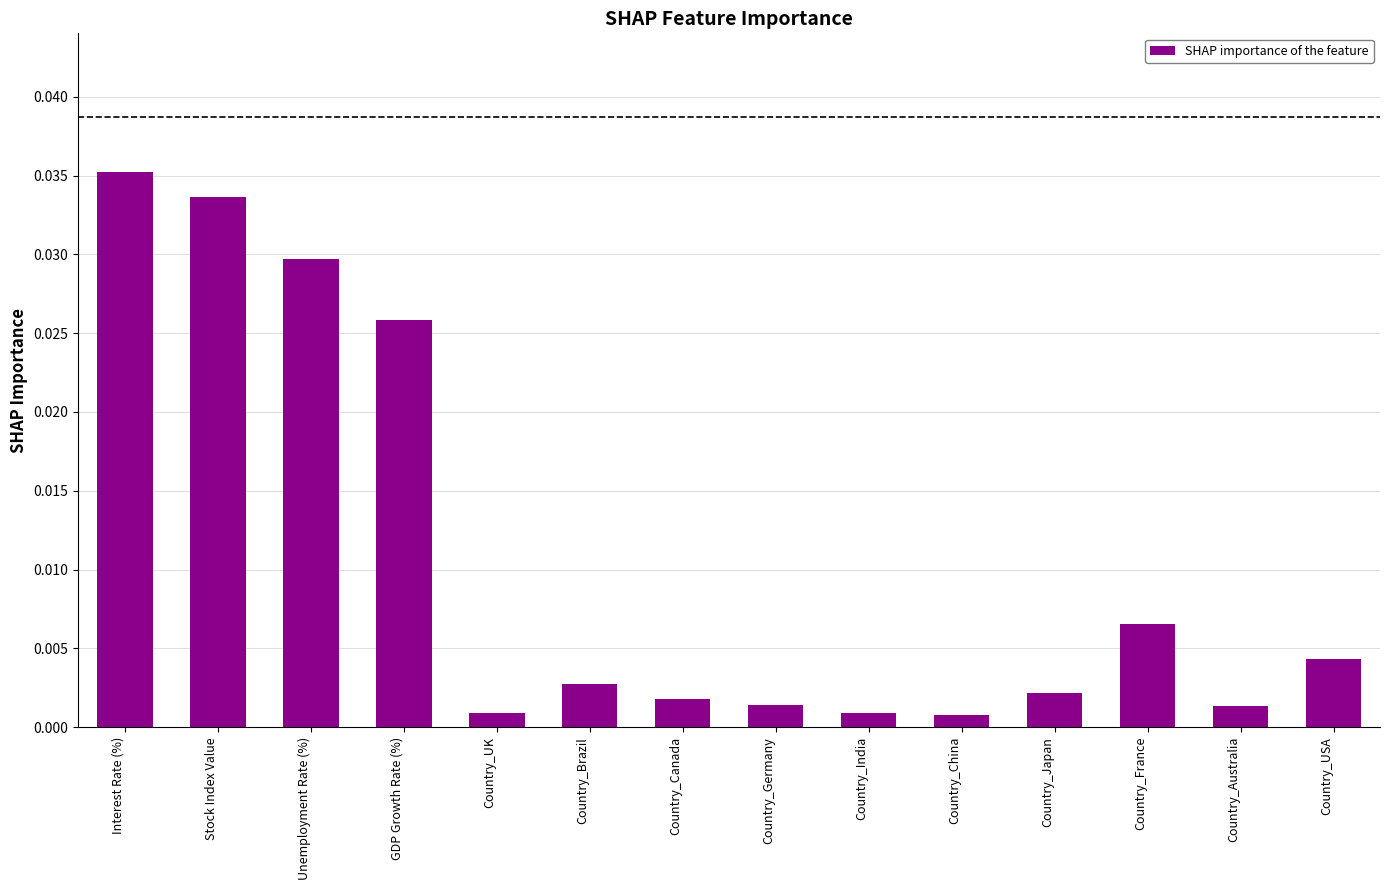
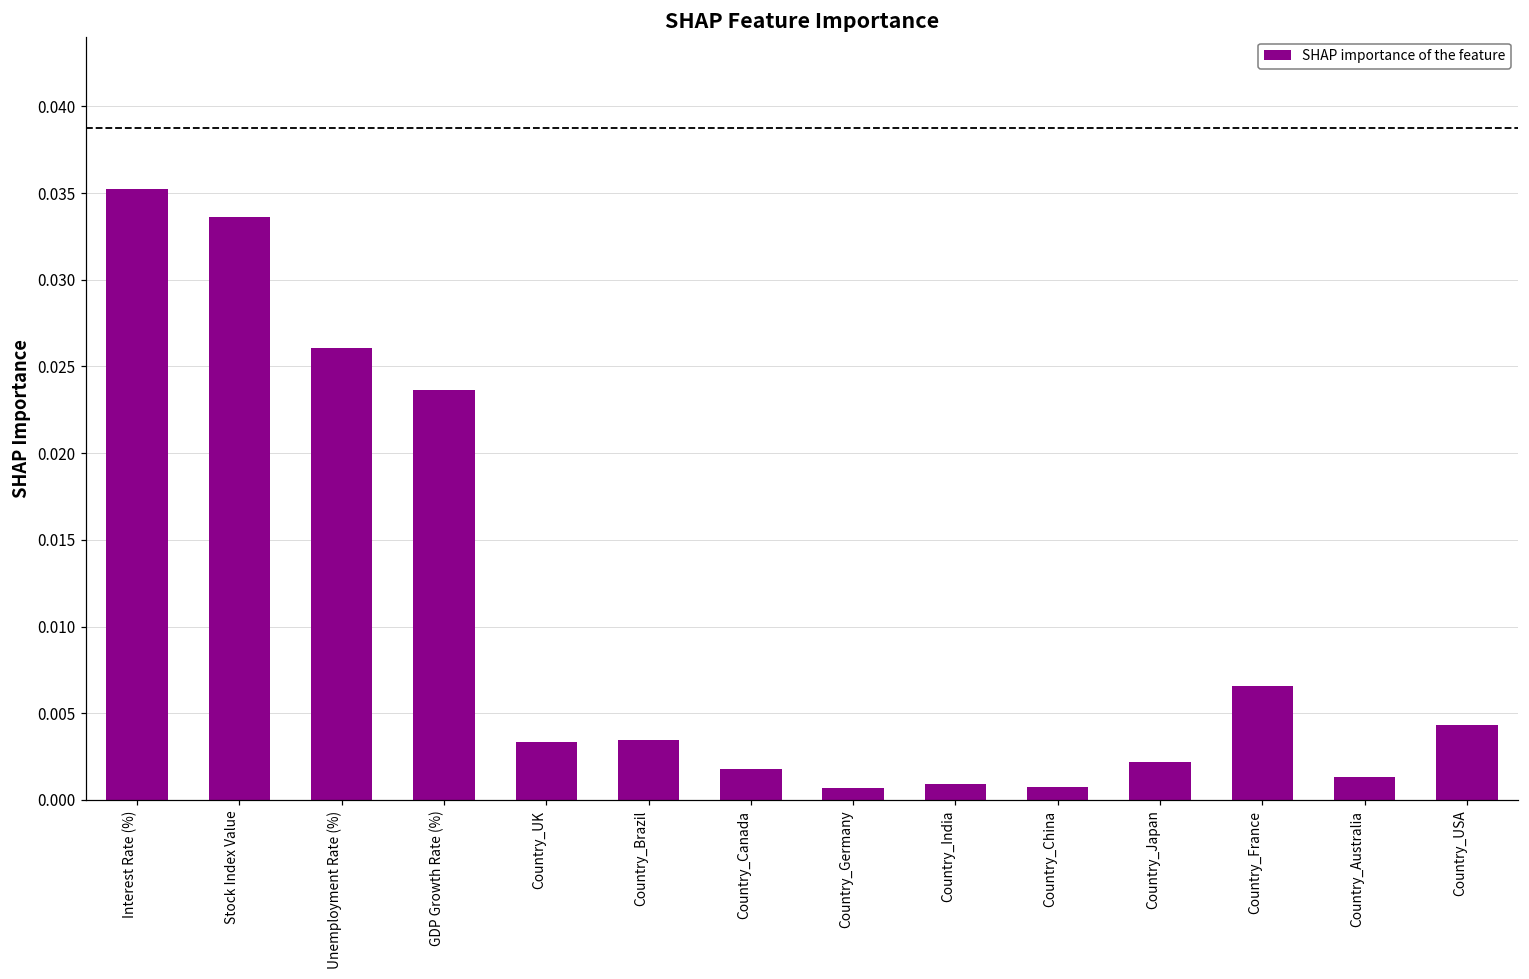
Unemployment Rate (%): 0.0297 -> 0.0261
GDP Growth Rate (%): 0.0258 -> 0.0237
Country_UK: 0.0009 -> 0.0033
Country_Brazil: 0.0027 -> 0.0034
Country_Germany: 0.0014 -> 0.0007
